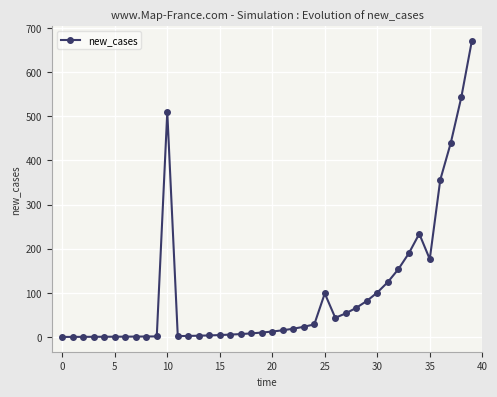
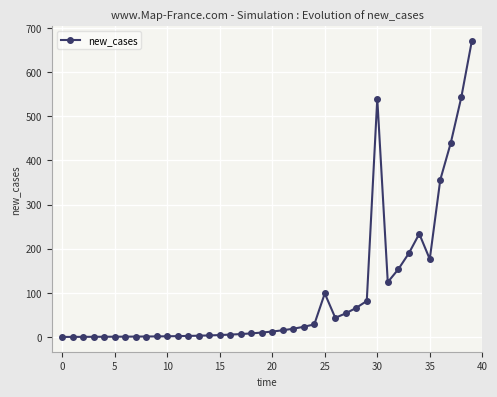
10: 510 -> 0
30: 100 -> 540
